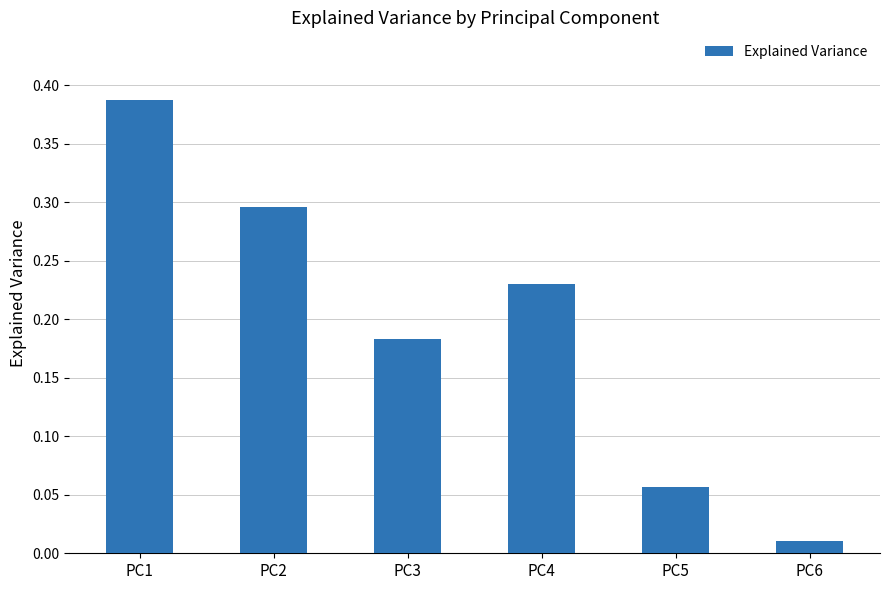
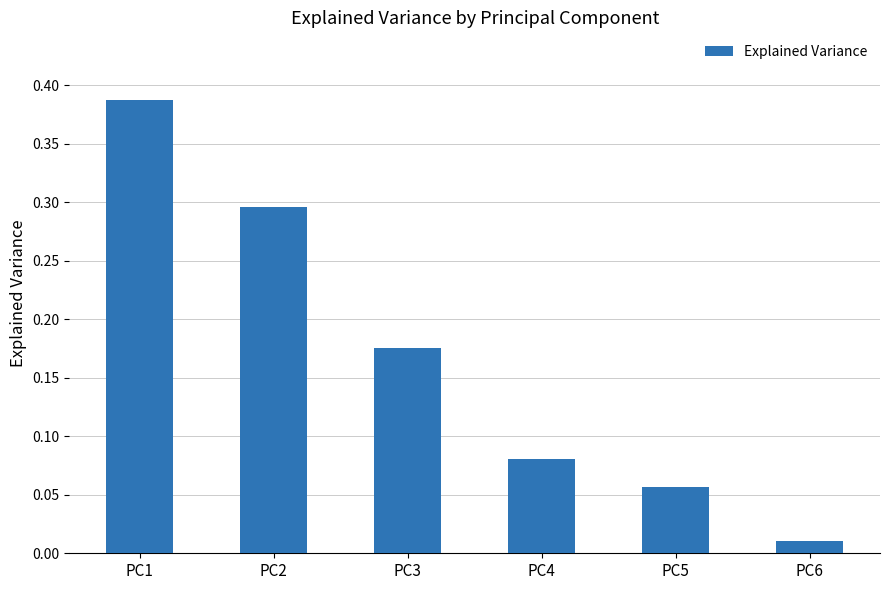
PC3: 0.183 -> 0.175
PC4: 0.230 -> 0.081
